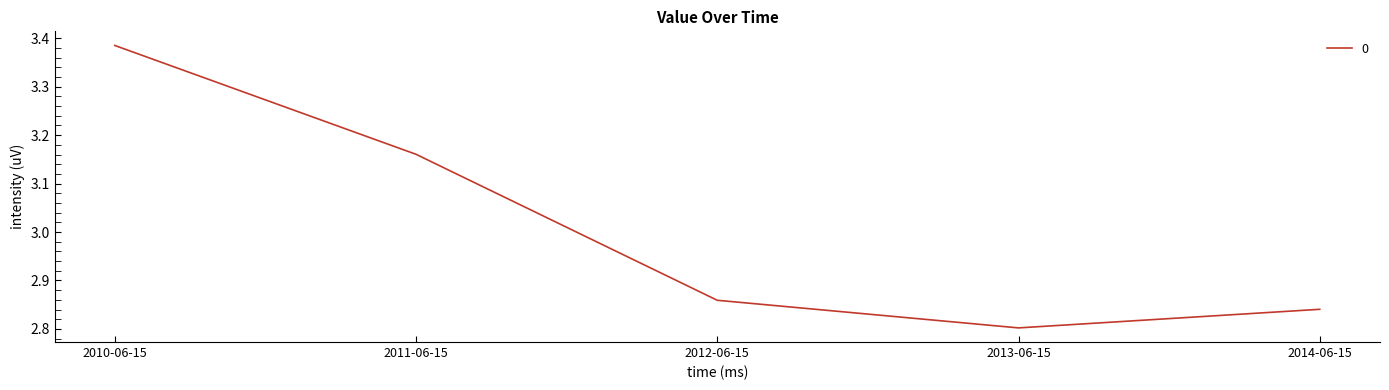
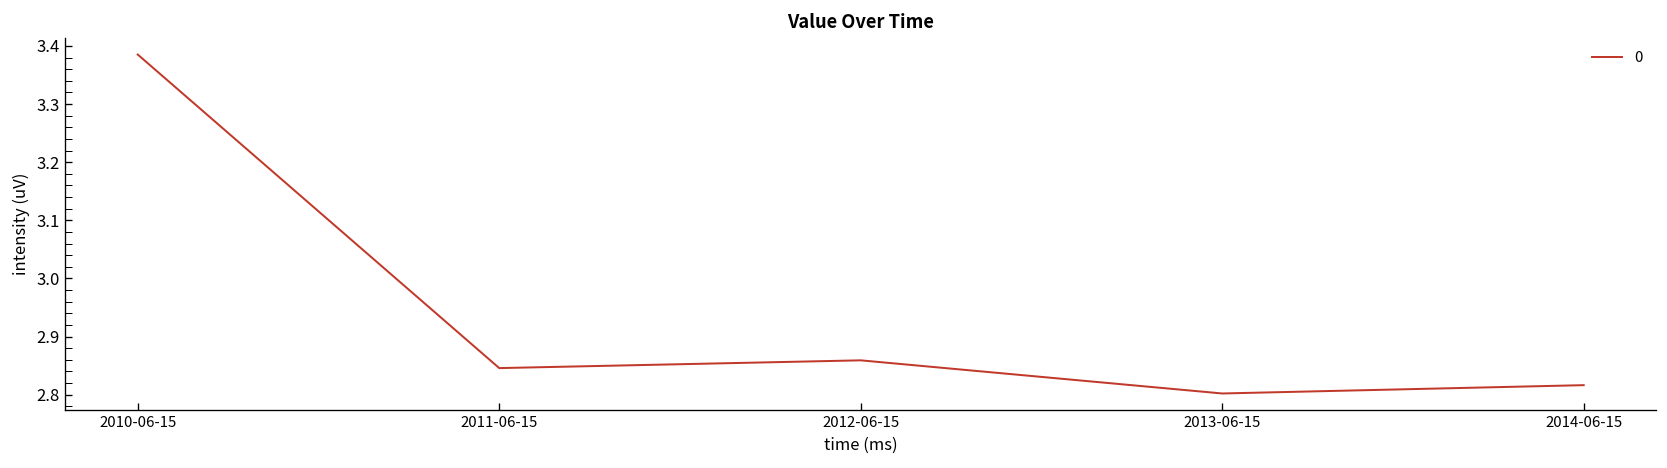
2011-06-15: 3.16 -> 2.85
2014-06-15: 2.84 -> 2.82
